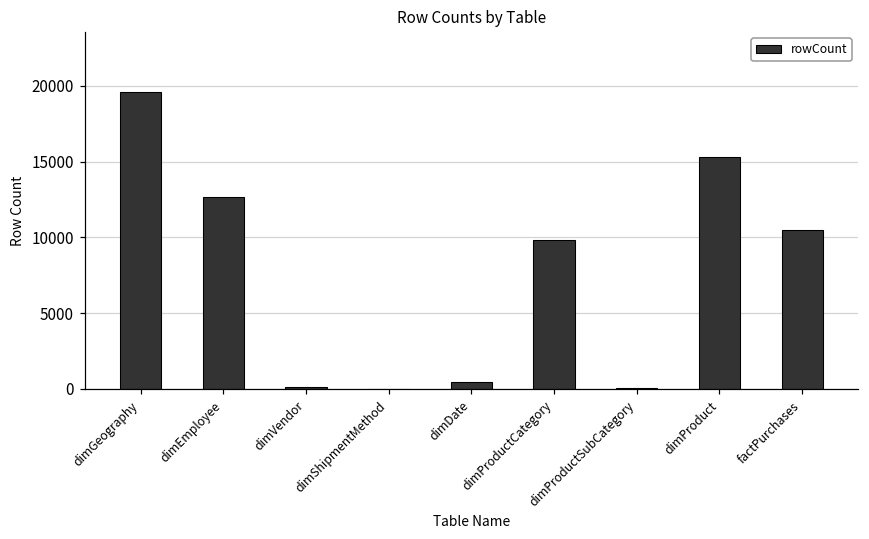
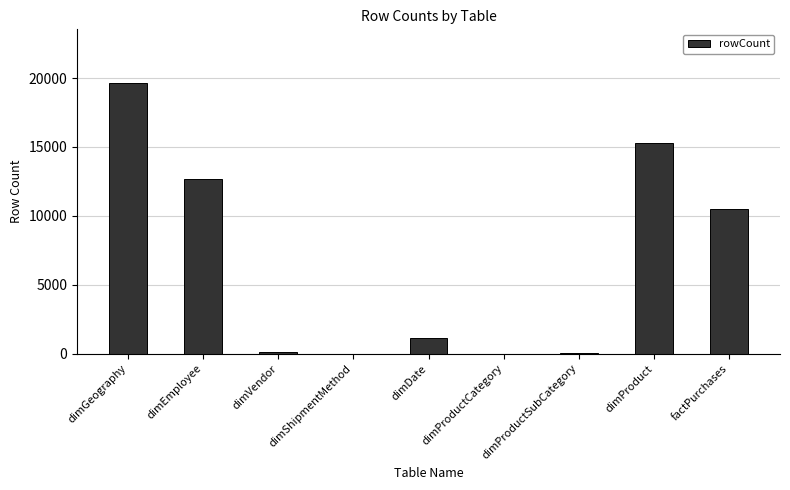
dimDate: 500 -> 1100
dimProductCategory: 9800 -> 0
